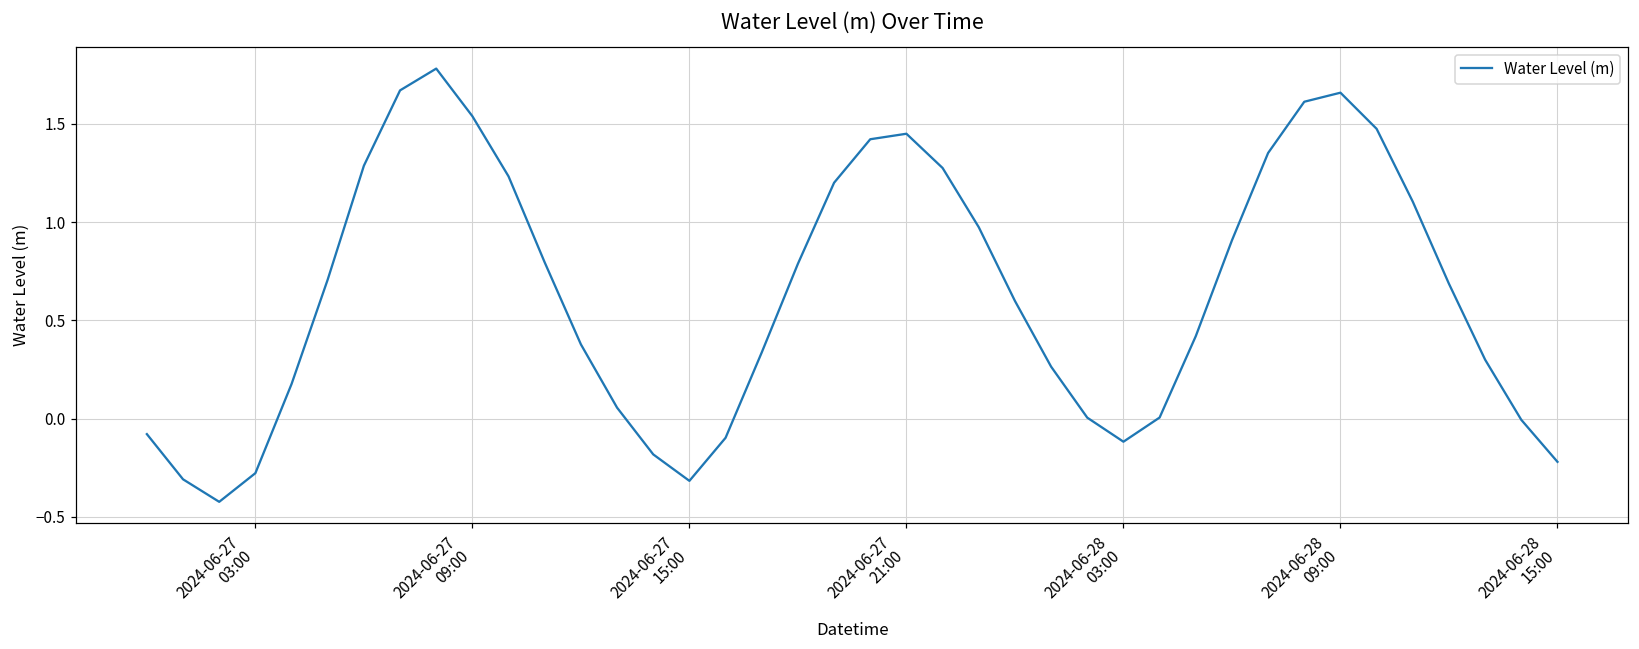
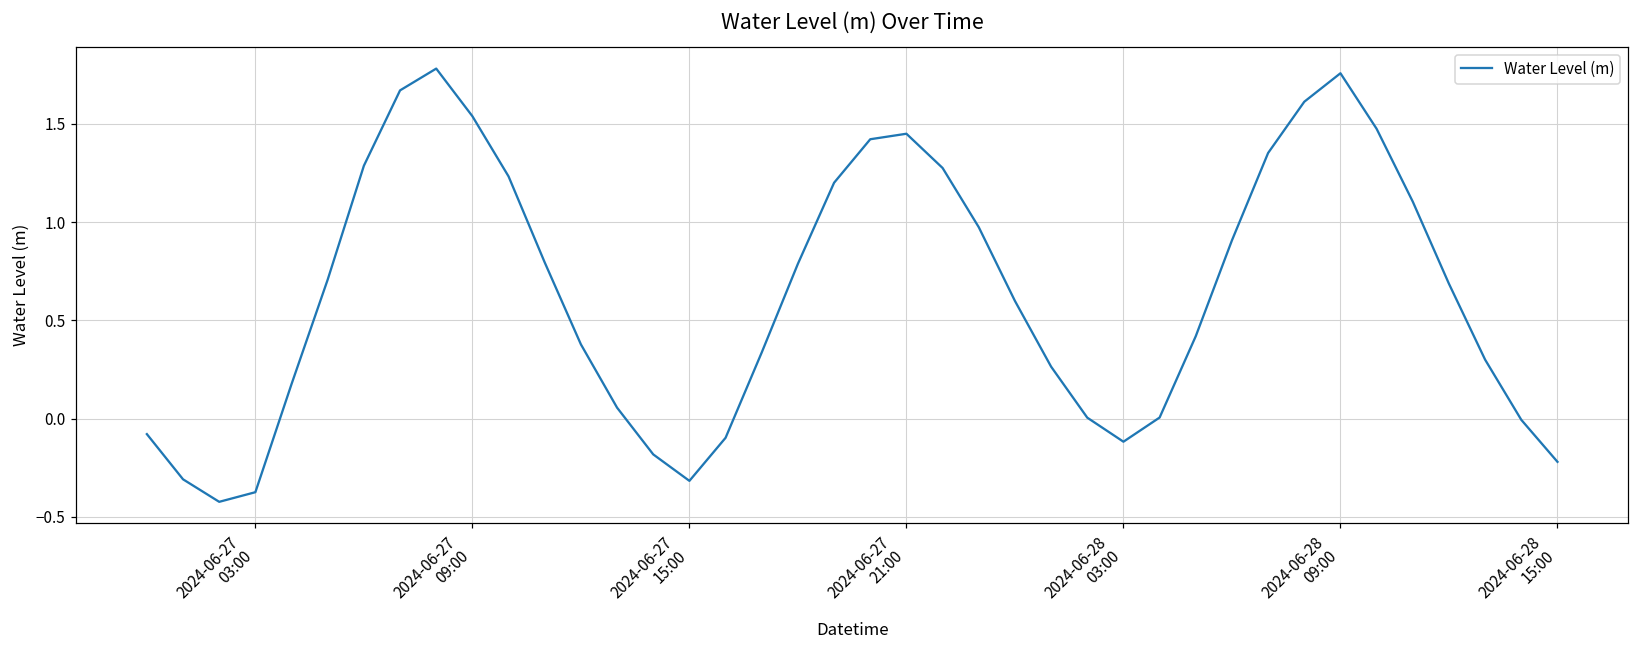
2024-06-27 03:00: -0.28 -> -0.37
2024-06-28 09:00: 1.66 -> 1.76
